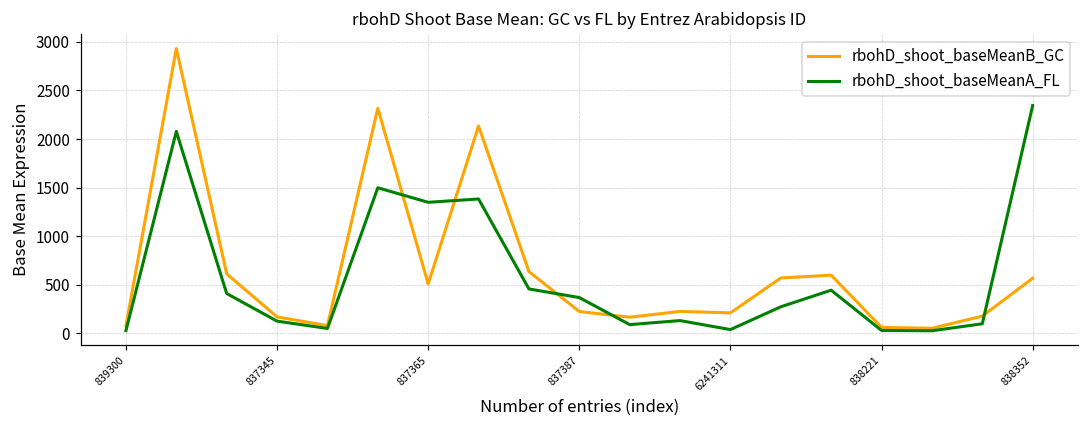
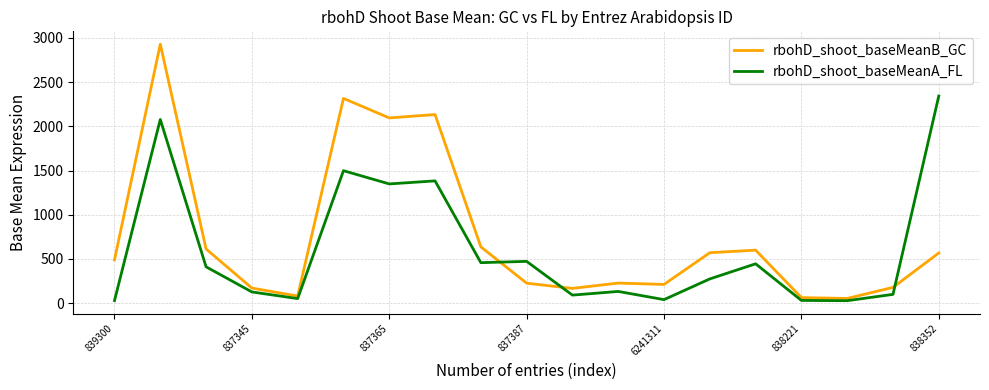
rbohD_shoot_baseMeanB_GC, 839300: 100 -> 500
rbohD_shoot_baseMeanB_GC, 837365: 500 -> 2100
rbohD_shoot_baseMeanA_FL, 837387: 400 -> 500
